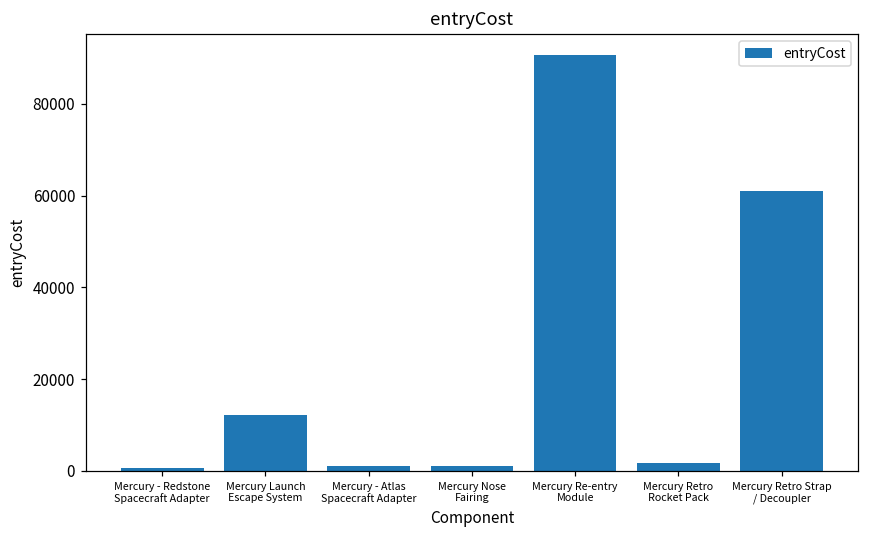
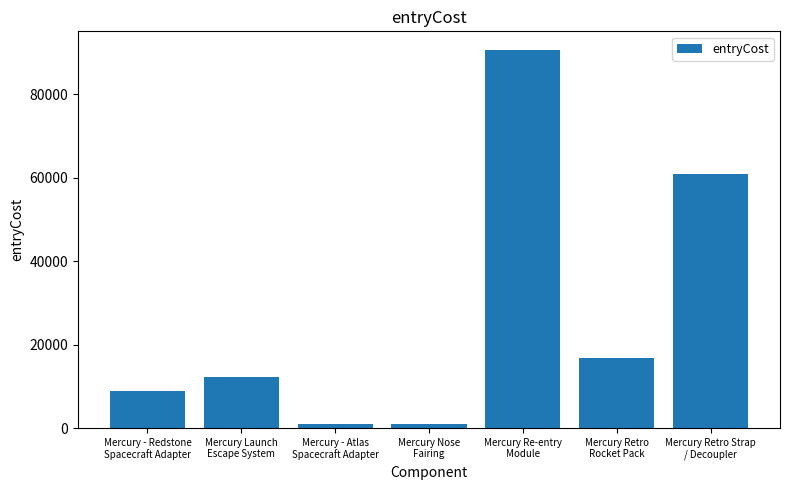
Mercury - Redstone Spacecraft Adapter: 1000 -> 9000
Mercury Retro Rocket Pack: 2000 -> 17000
